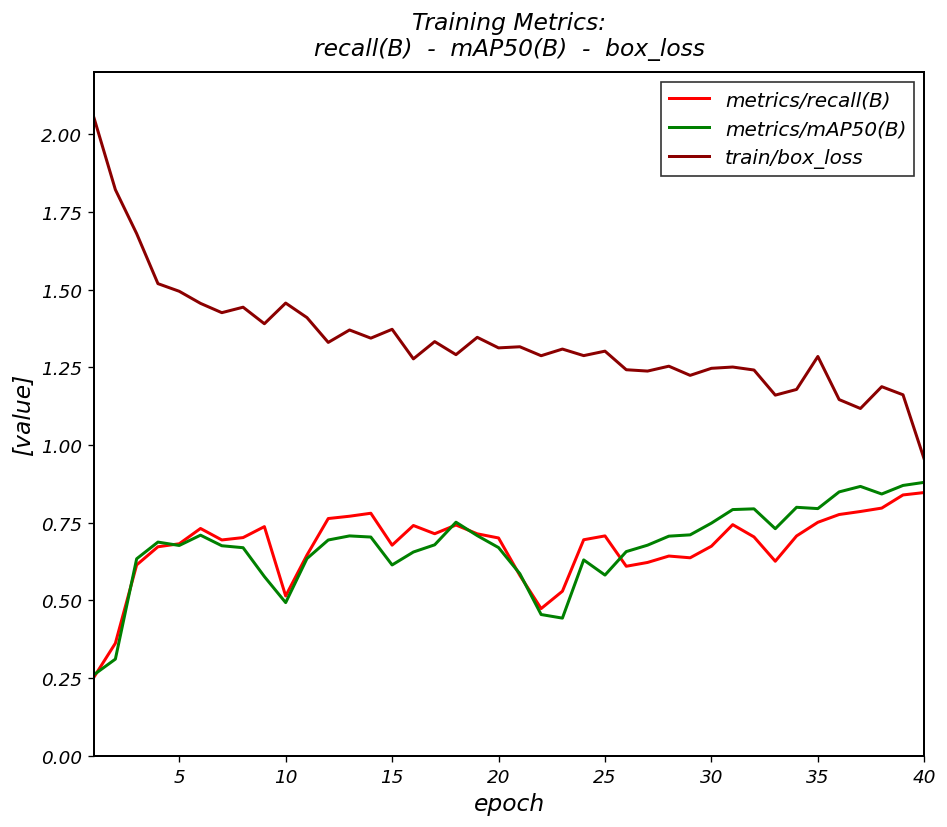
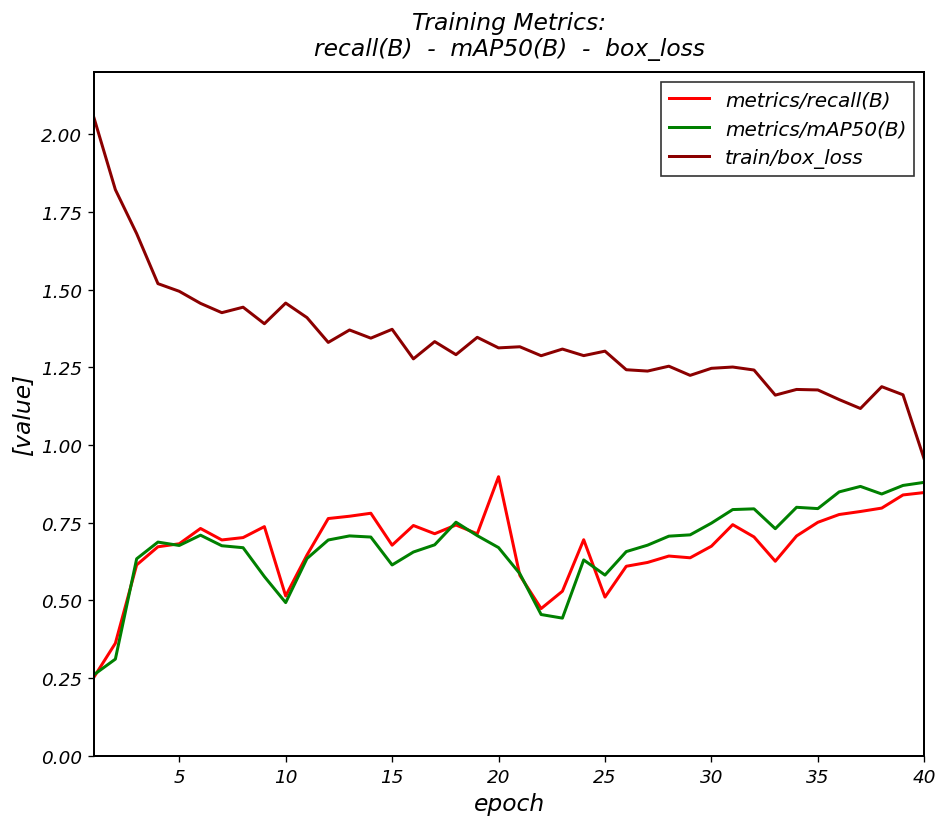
metrics/recall(B), 20: 0.70 -> 0.90
metrics/recall(B), 25: 0.71 -> 0.51
train/box_loss, 35: 1.29 -> 1.18
